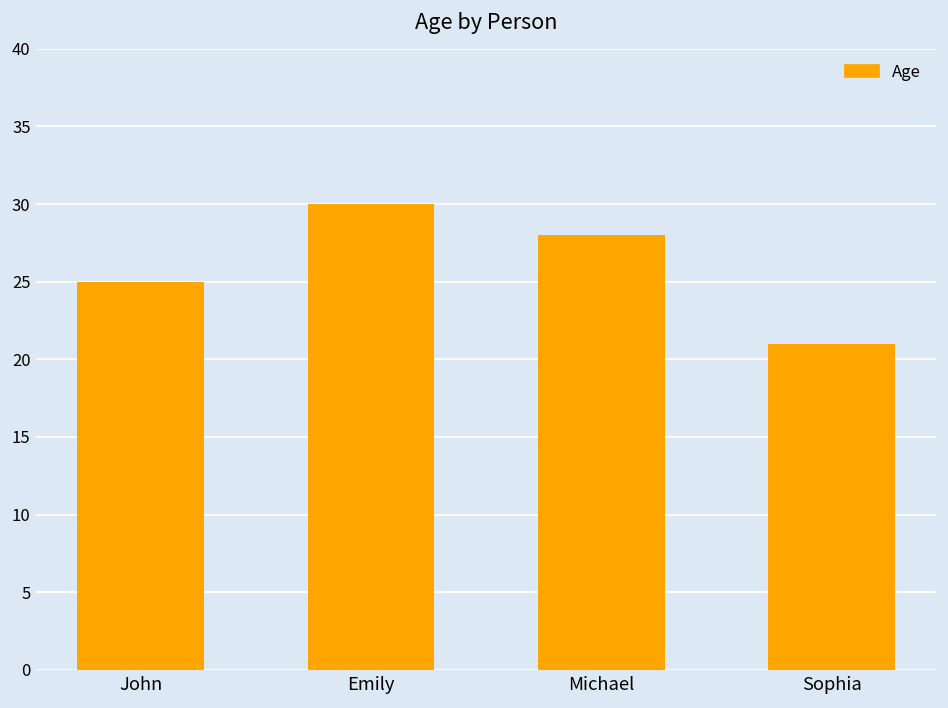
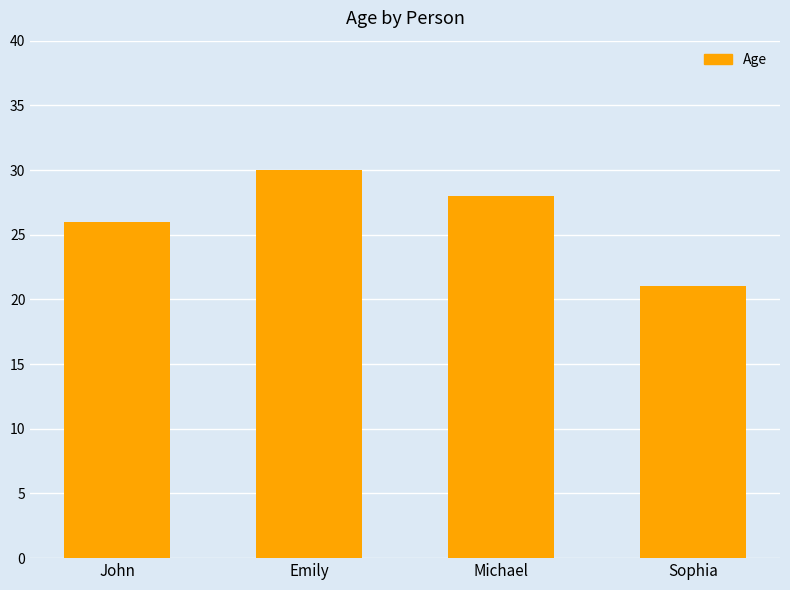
John: 25 -> 26
